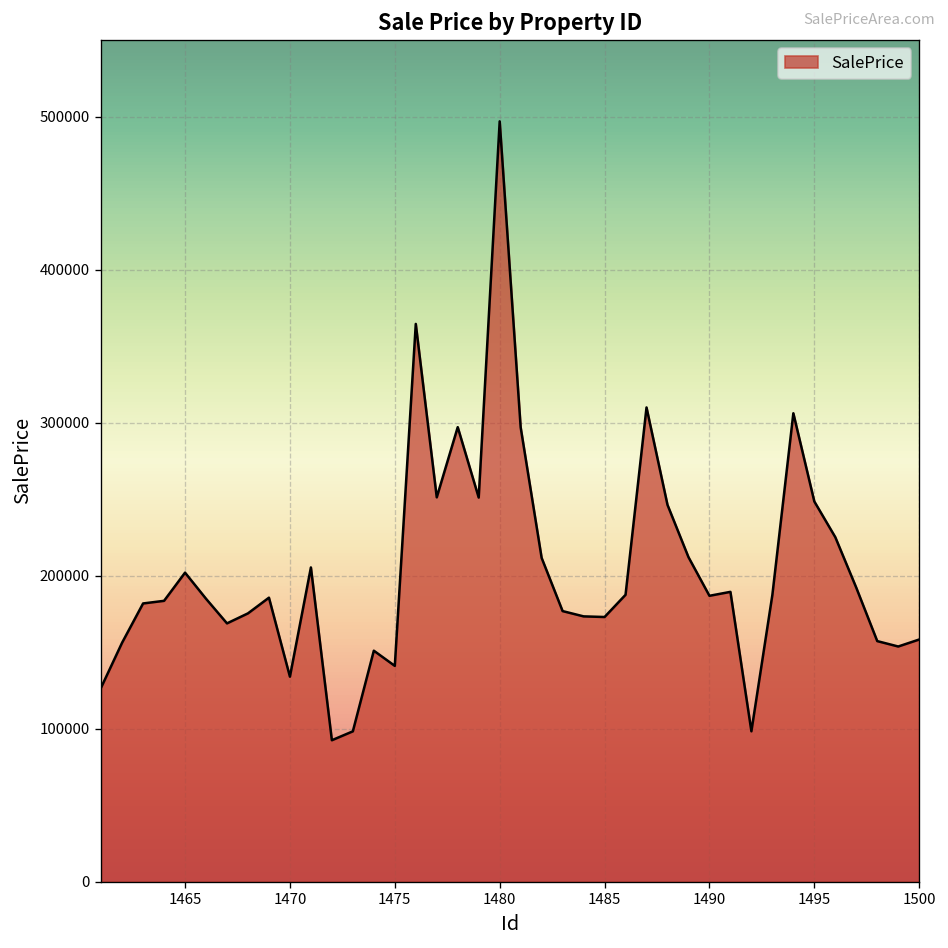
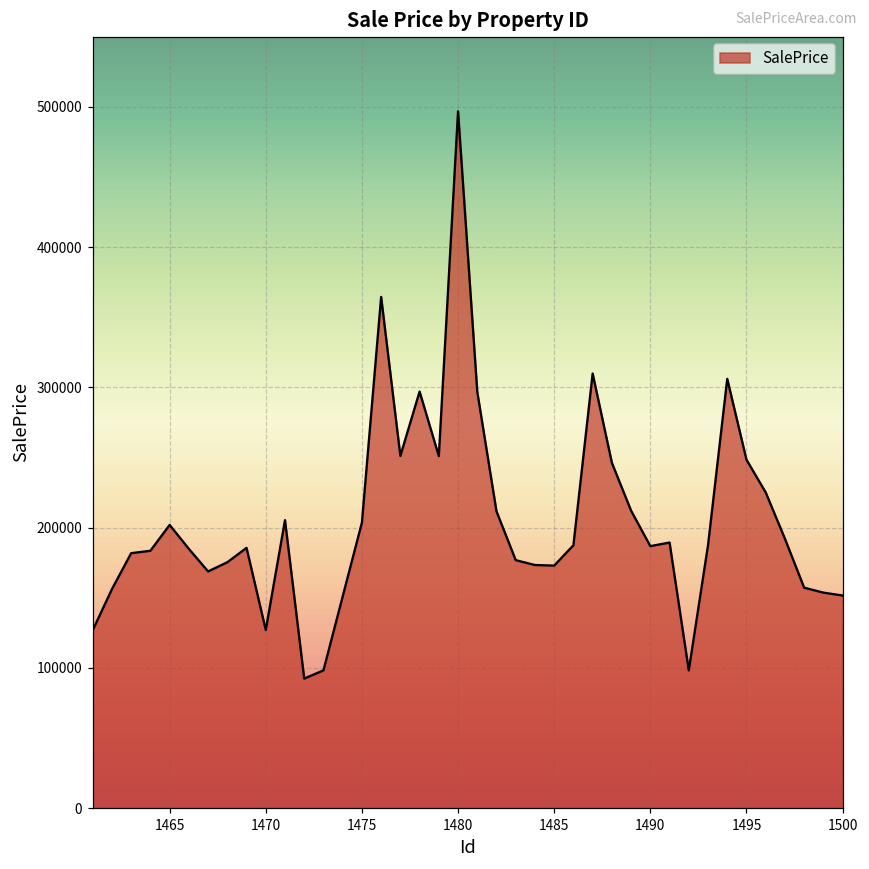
1470: 134000 -> 127000
1475: 141000 -> 204000
1500: 158000 -> 152000
